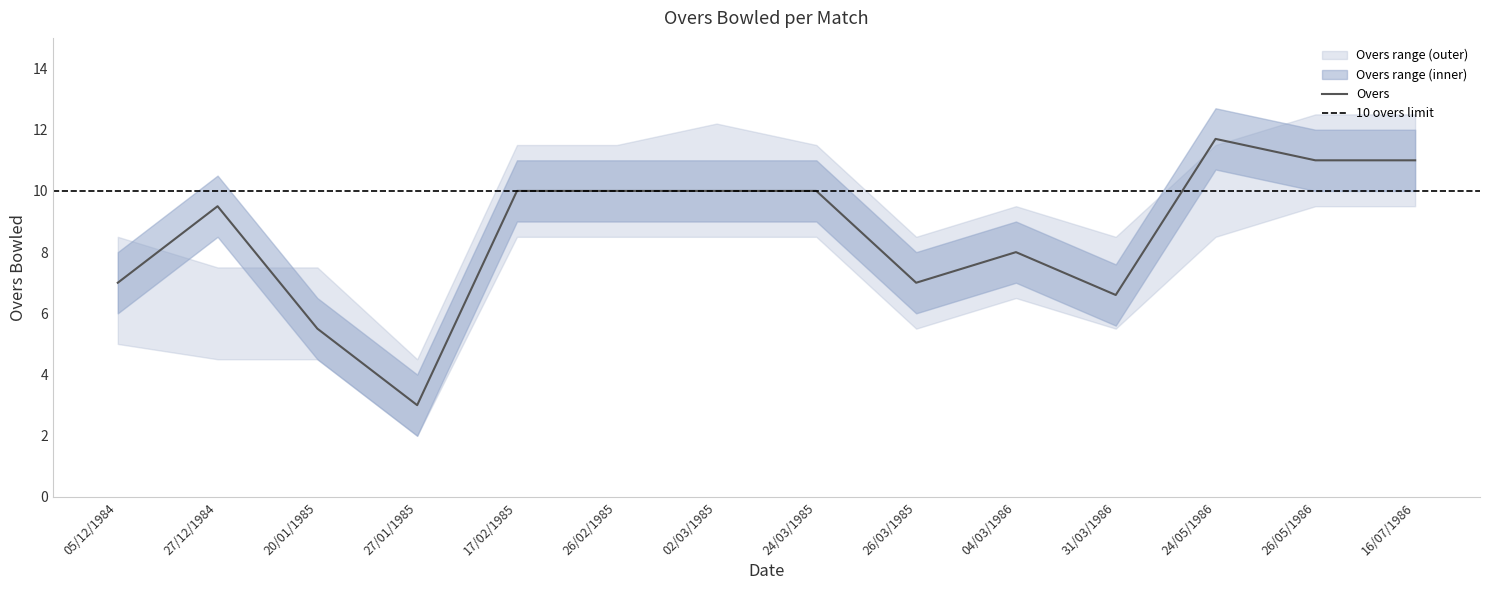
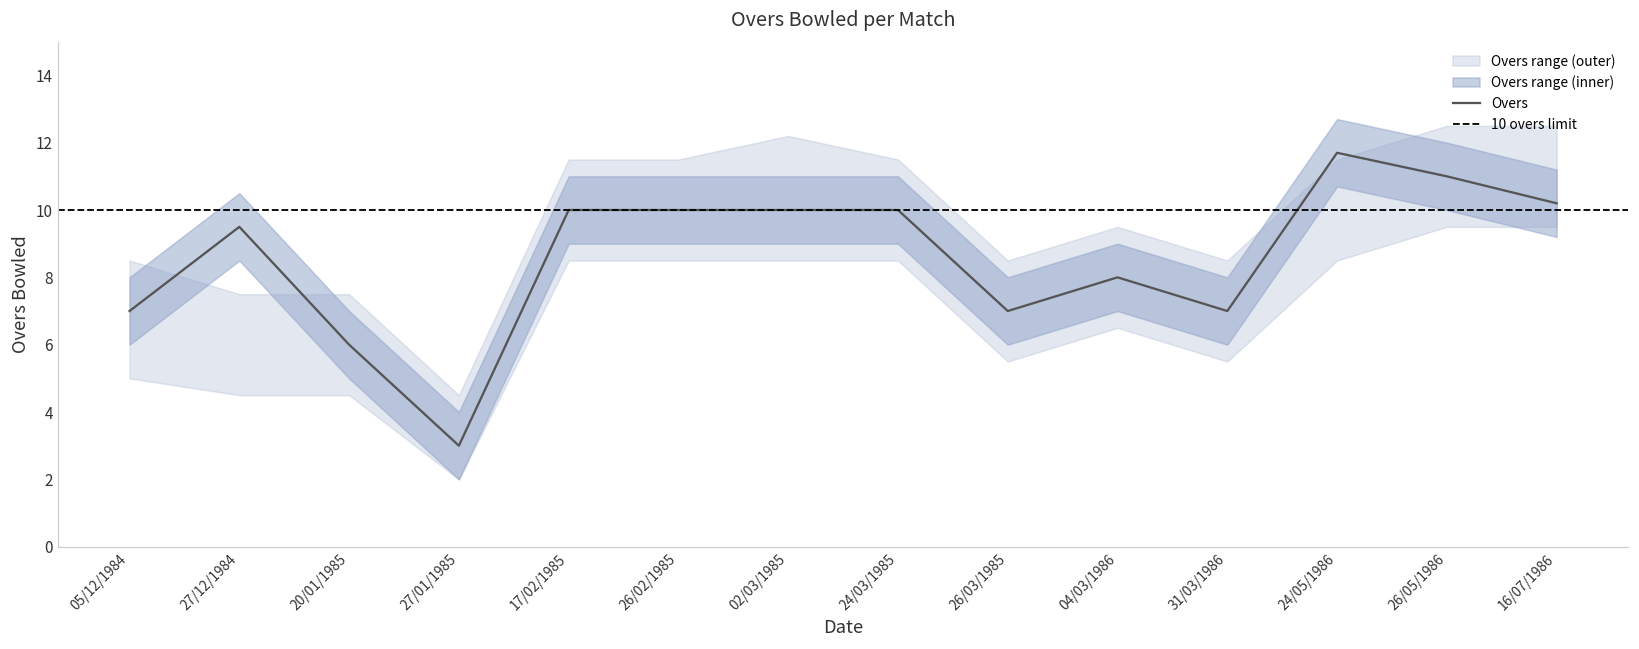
Overs, 20/01/1985: 5.5 -> 6.0
Overs, 31/03/1986: 6.6 -> 7.0
Overs, 16/07/1986: 11.0 -> 10.2
